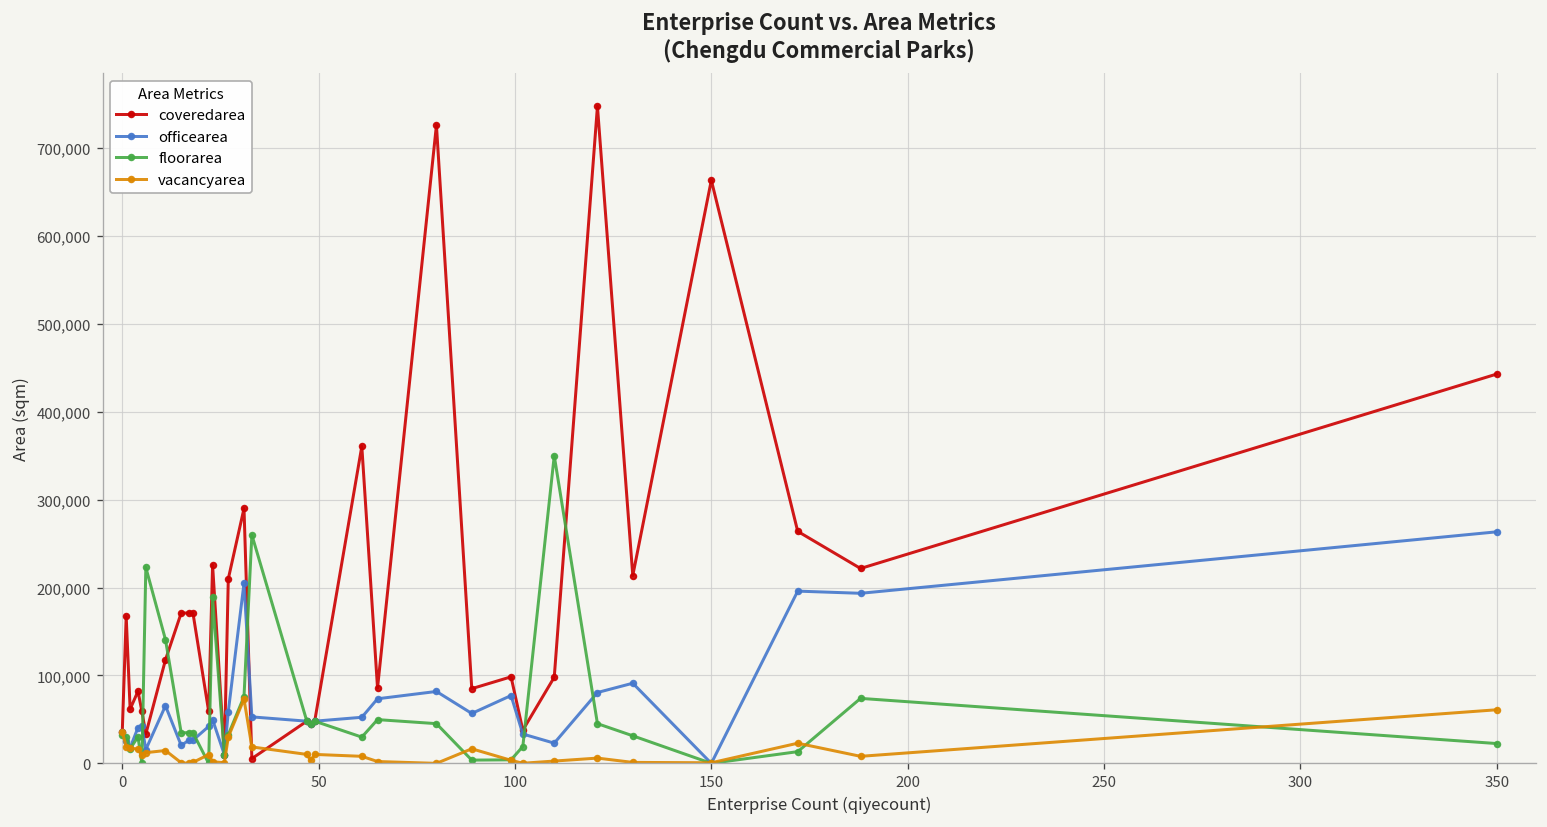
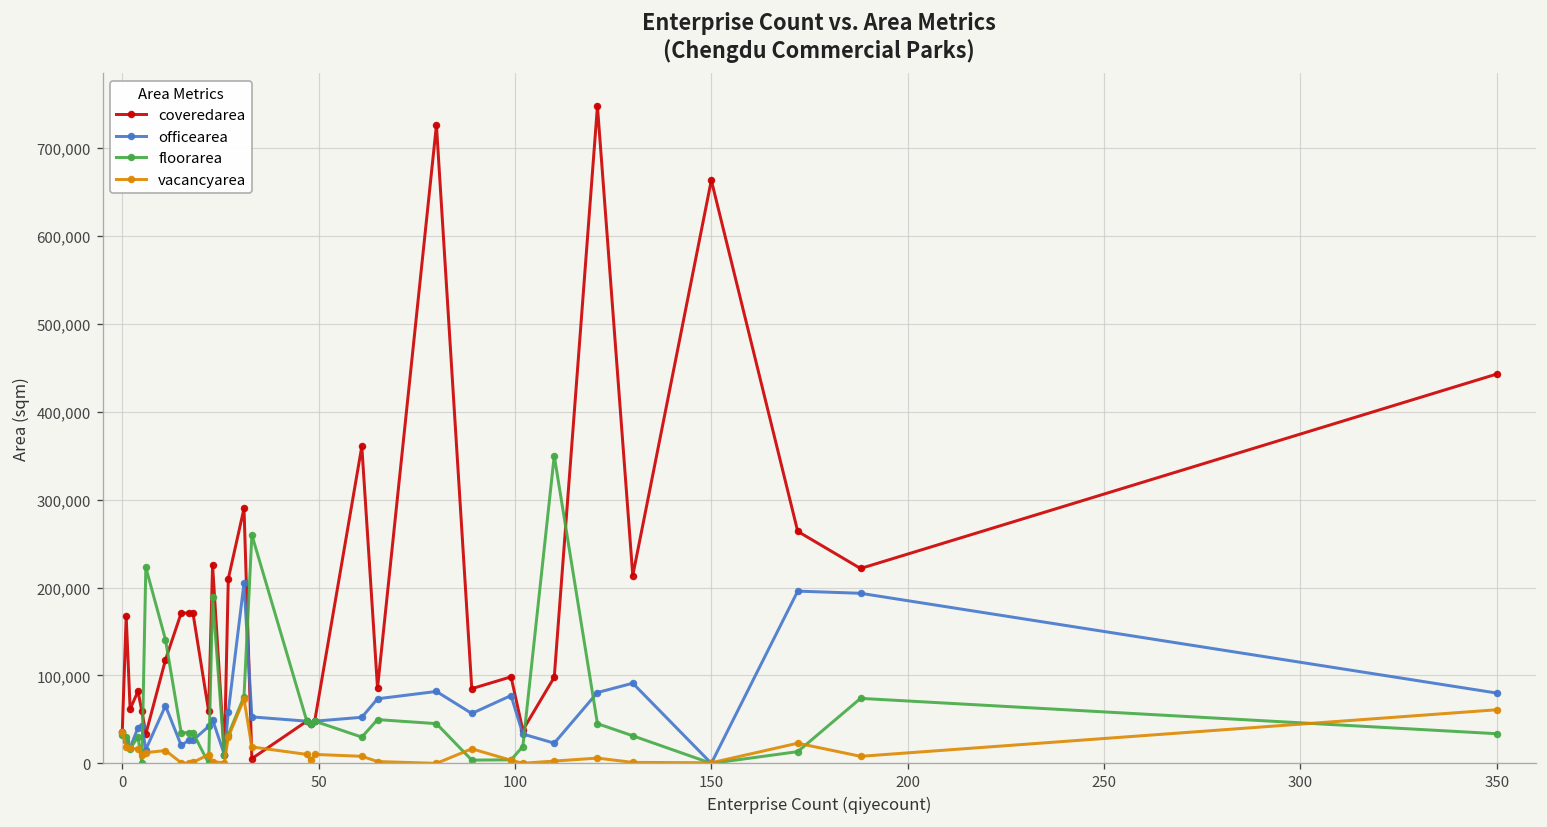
officearea, 350: 260,000 -> 80,000
floorarea, 350: 20,000 -> 30,000
